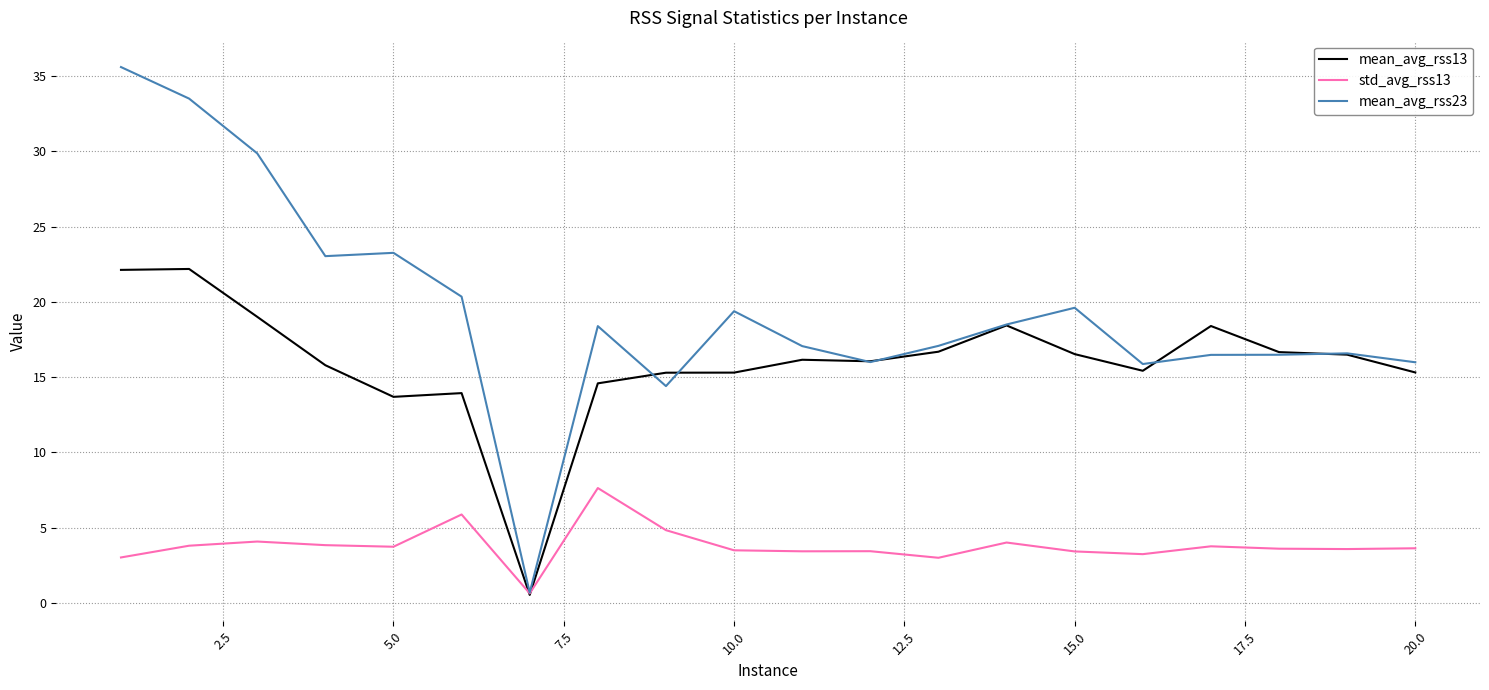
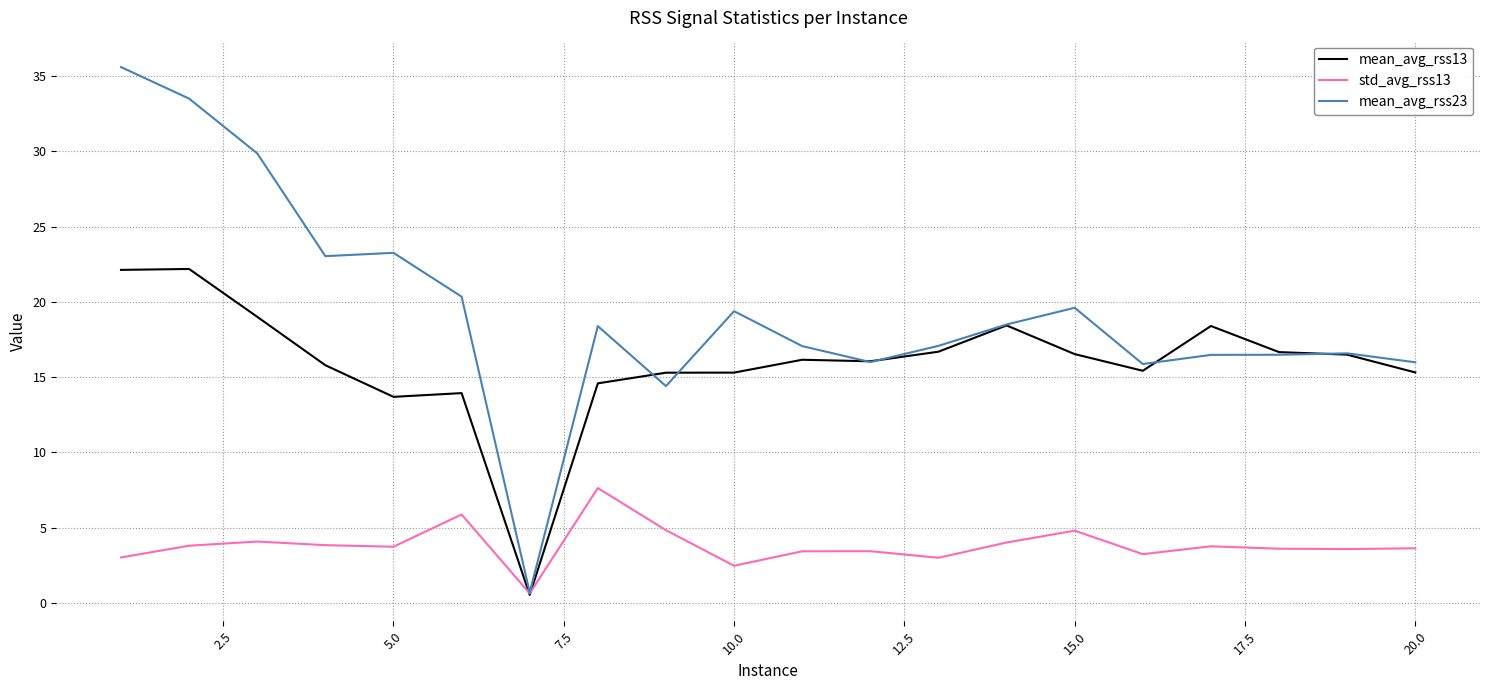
std_avg_rss13, 10.0: 3.5 -> 2.5
std_avg_rss13, 15.0: 3.4 -> 4.8
